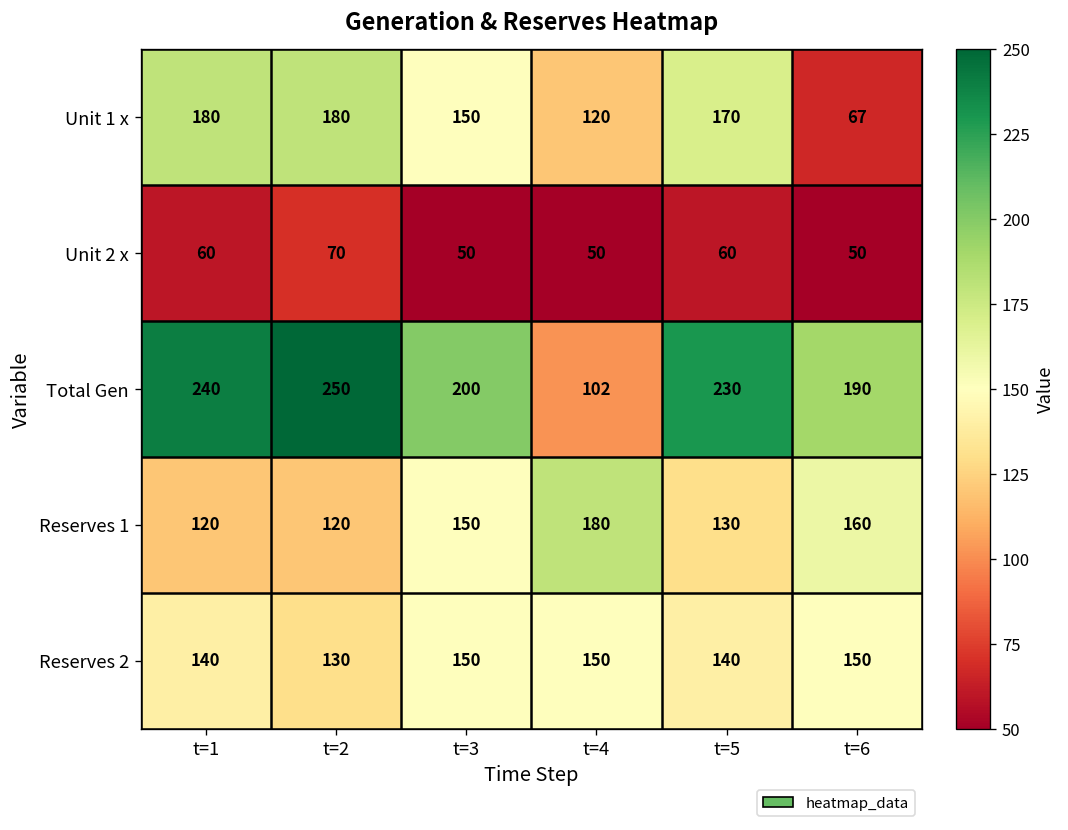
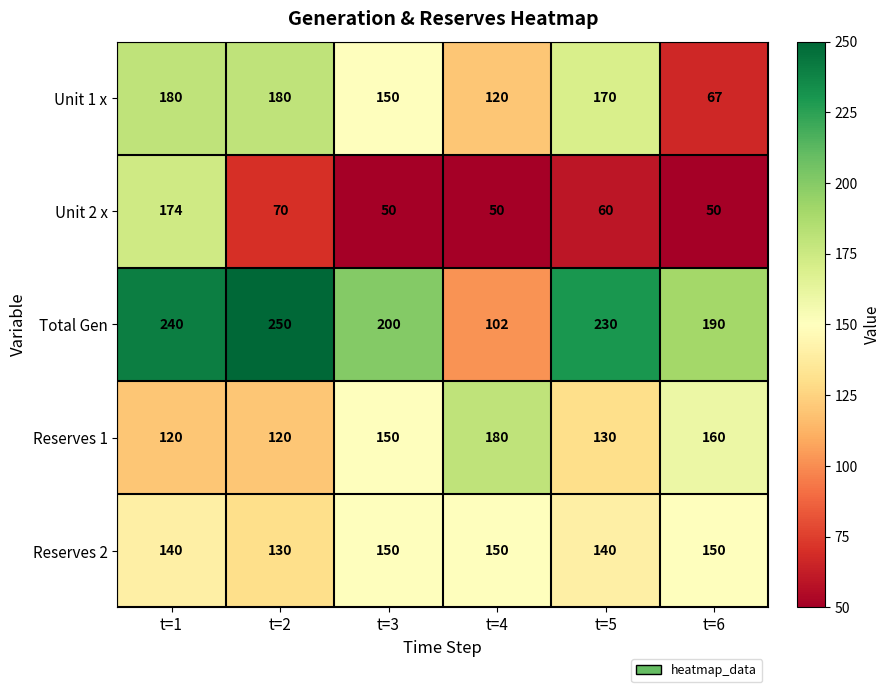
Unit 2 x, t=1: 60 -> 174
